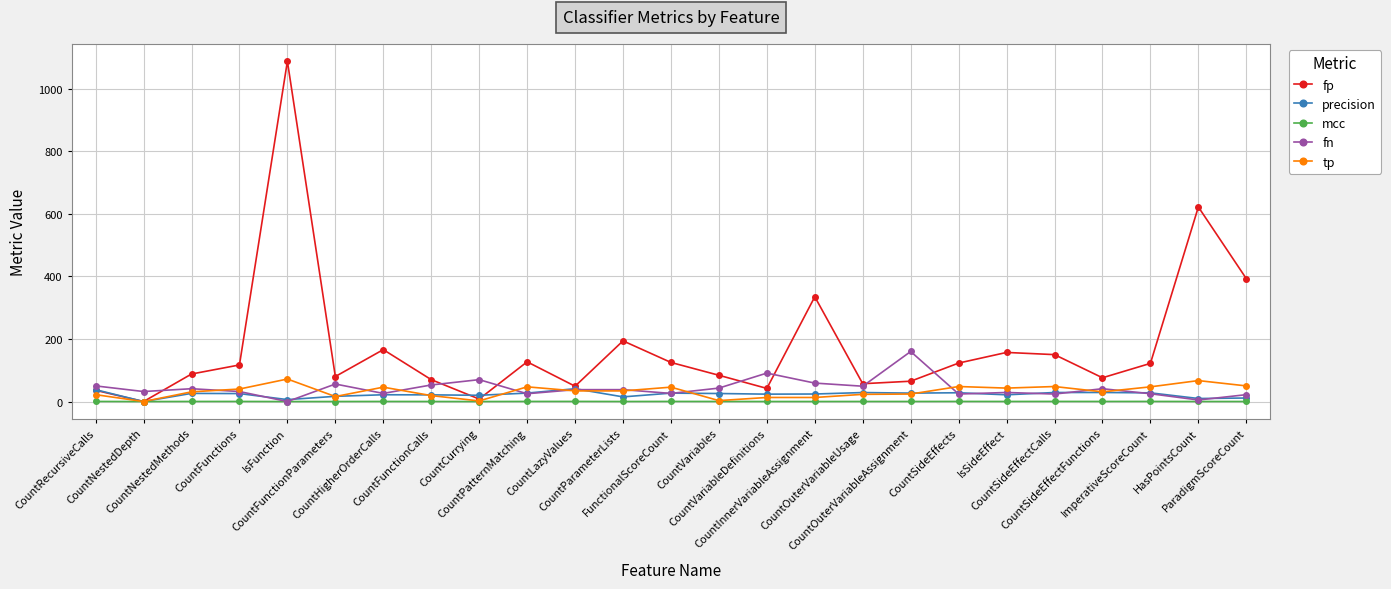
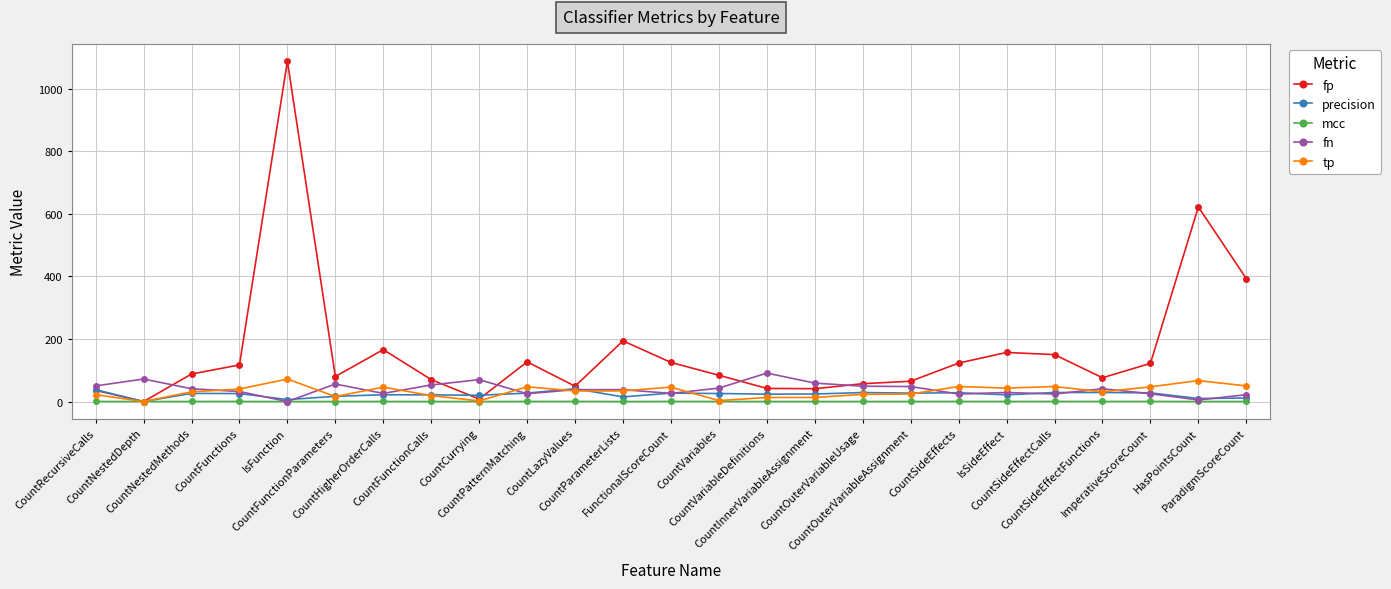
fn, CountNestedDepth: 30 -> 70
fp, CountInnerVariableAssignment: 340 -> 40
fn, CountOuterVariableAssignment: 160 -> 50
